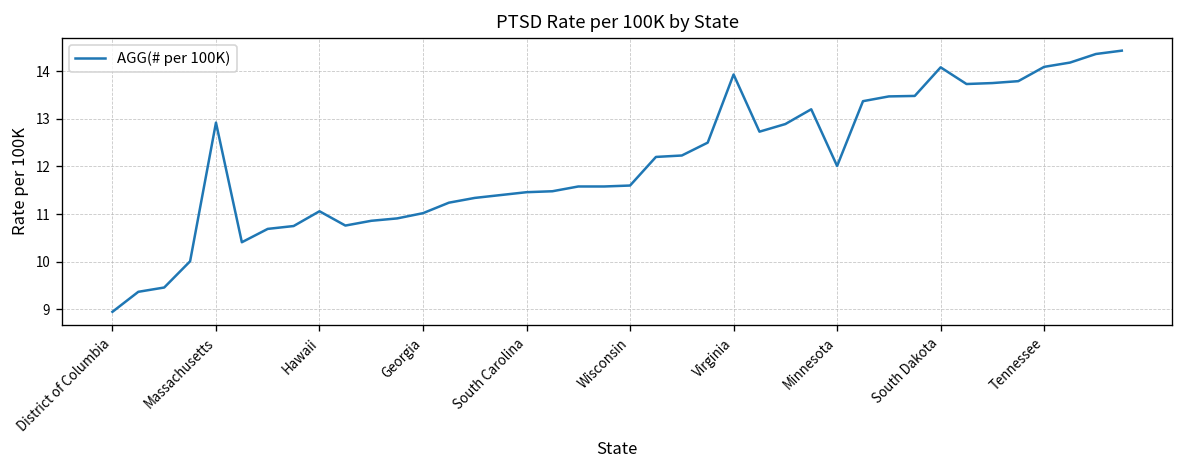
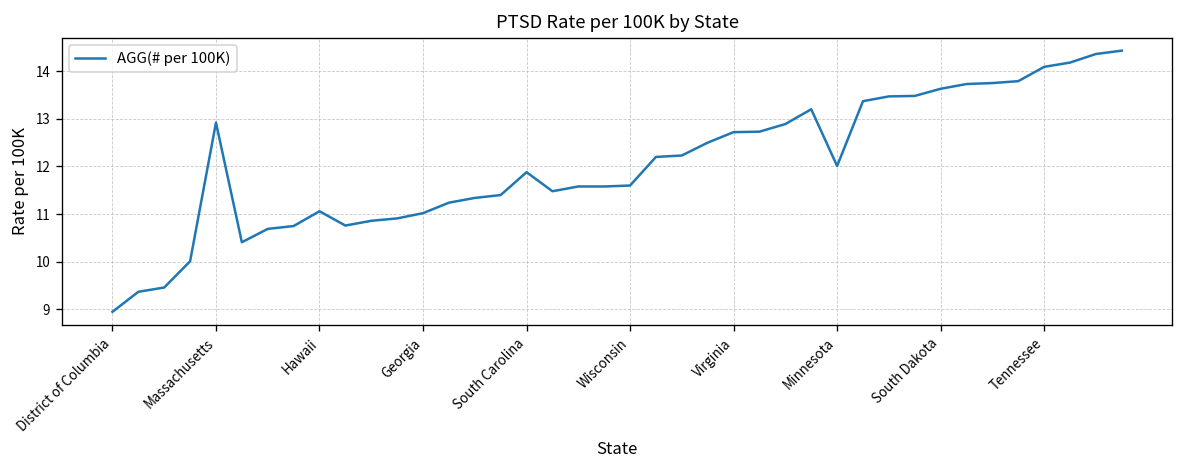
South Carolina: 11.5 -> 11.9
Virginia: 13.9 -> 12.7
South Dakota: 14.1 -> 13.6
